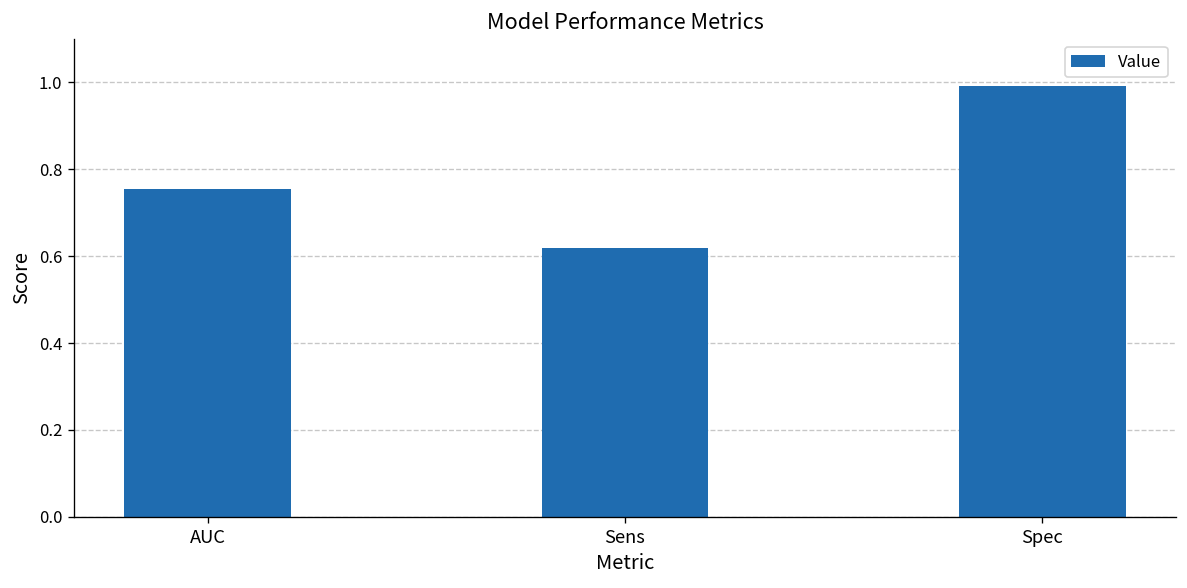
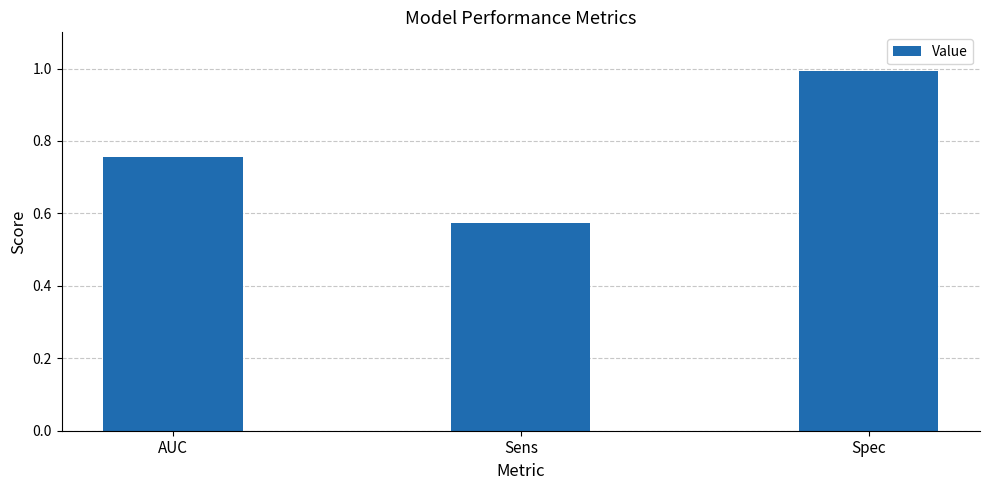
Sens: 0.62 -> 0.57
